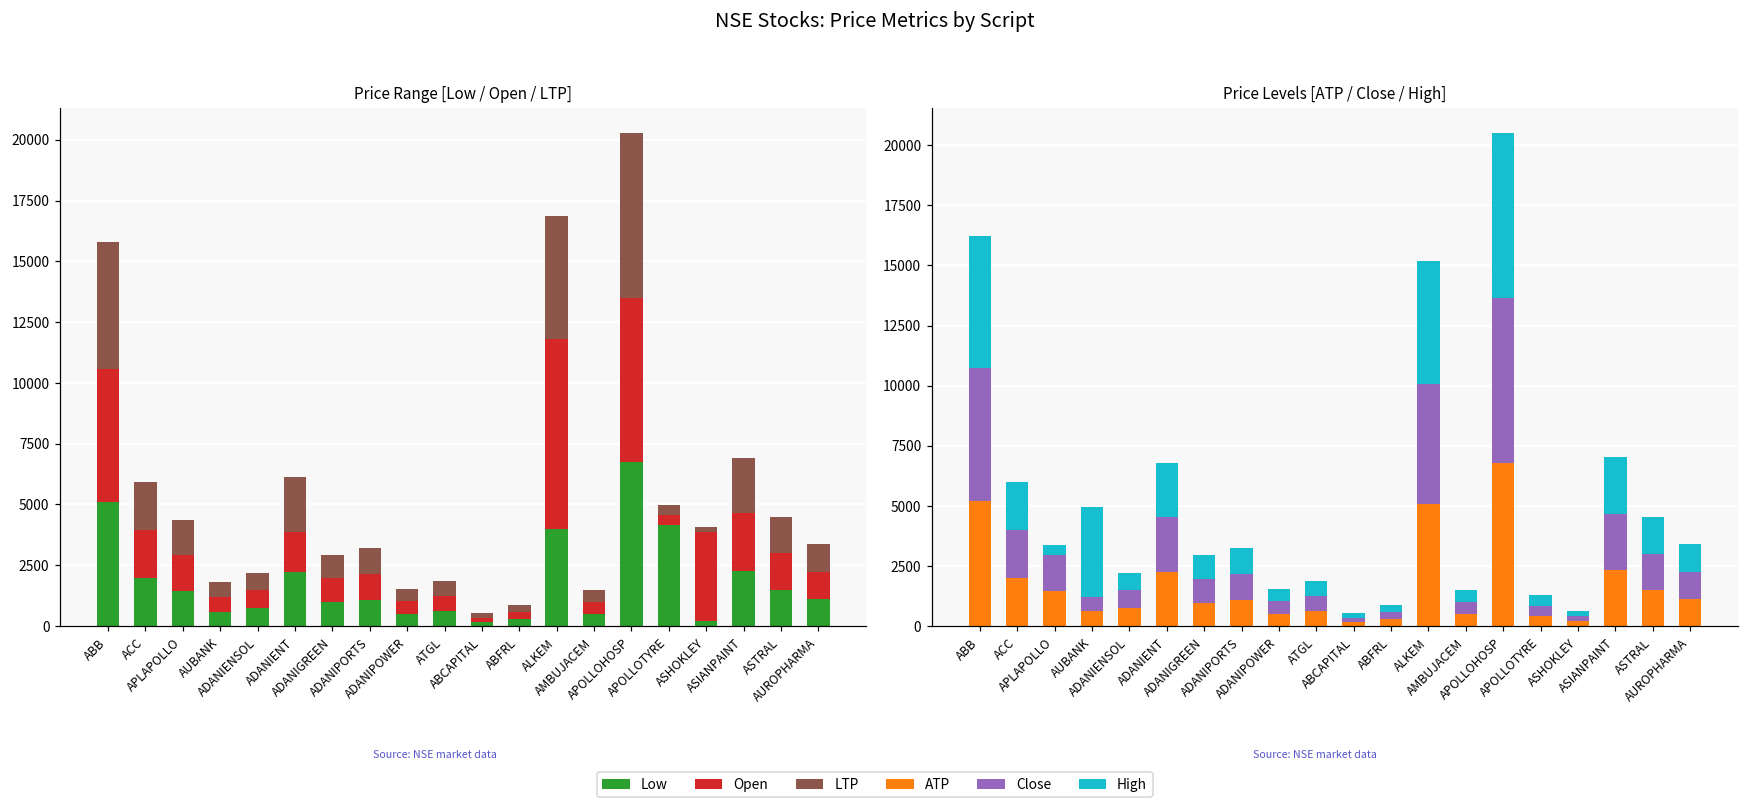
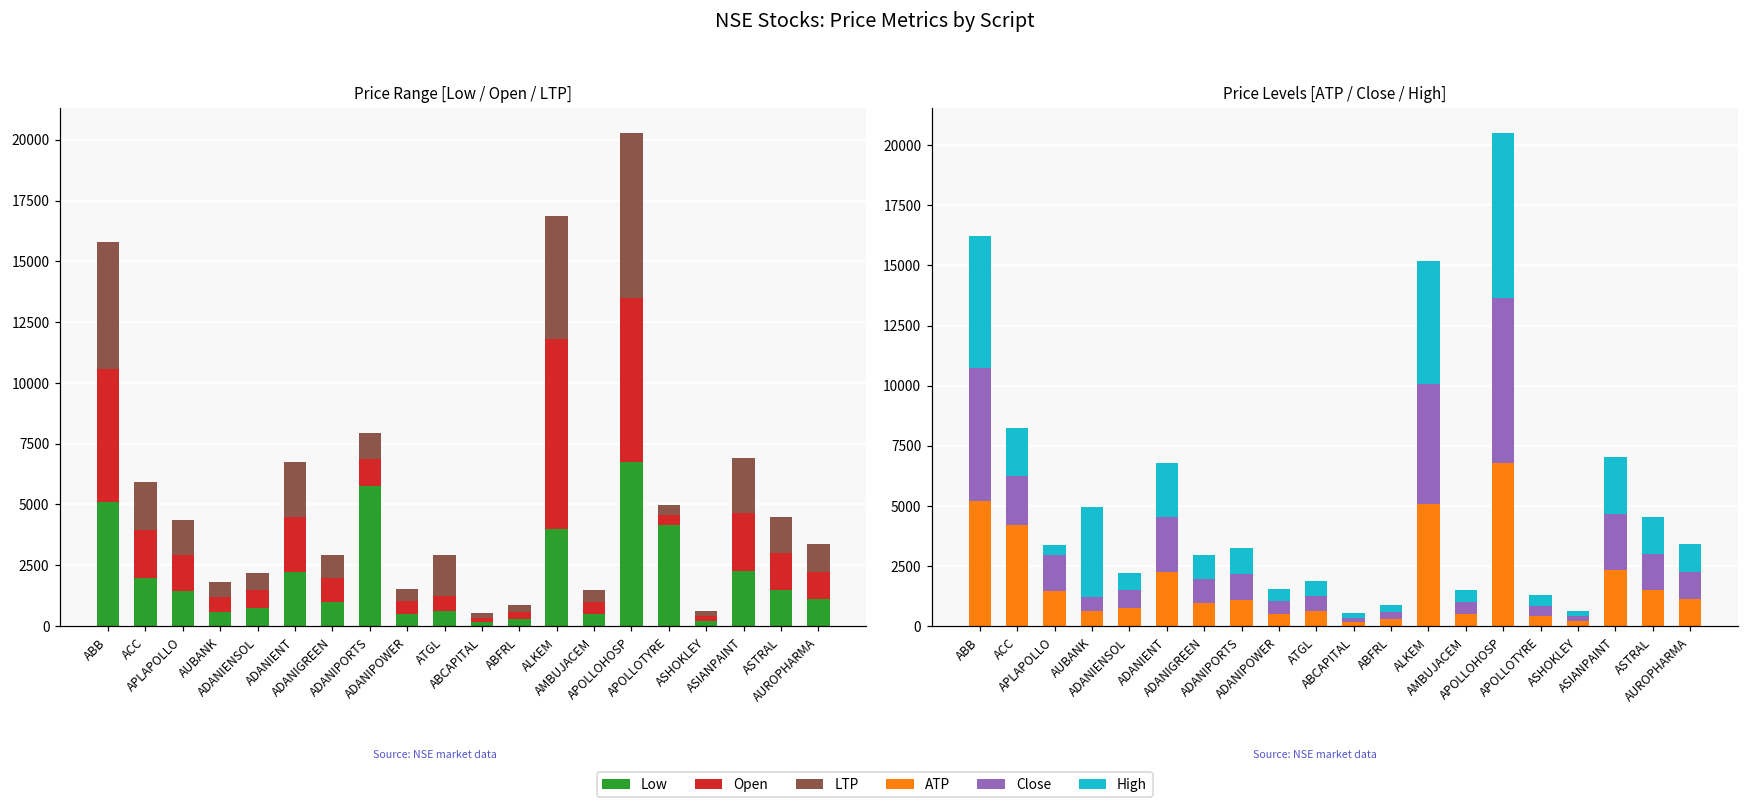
Price Range [Low / Open / LTP], Open, ADANIENT: 1700 -> 2300
Price Range [Low / Open / LTP], Low, ADANIPORTS: 1100 -> 5800
Price Range [Low / Open / LTP], LTP, ATGL: 600 -> 1700
Price Range [Low / Open / LTP], Open, ASHOKLEY: 3700 -> 200
Price Levels [ATP / Close / High], ATP, ACC: 2000 -> 4200
